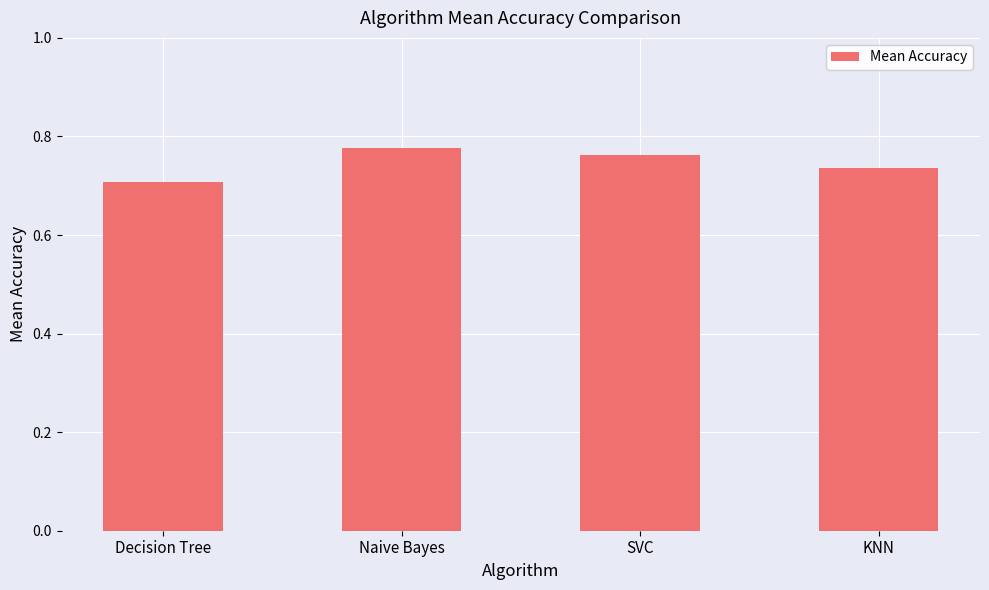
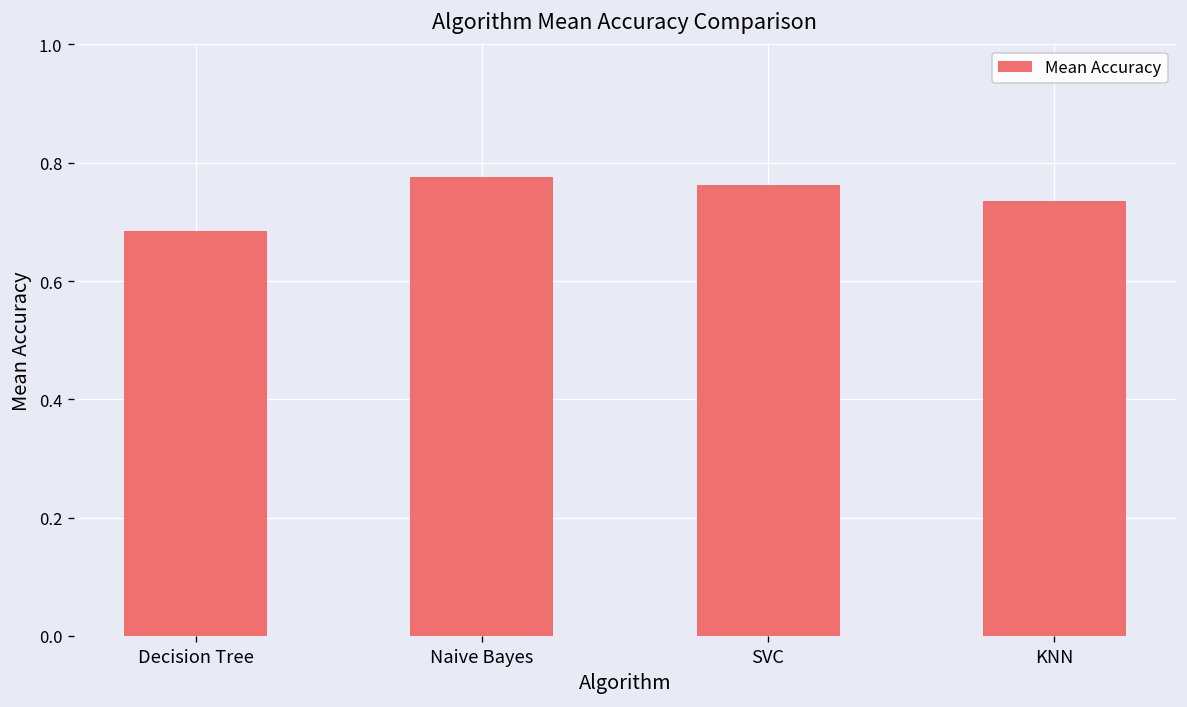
Decision Tree: 0.71 -> 0.69
